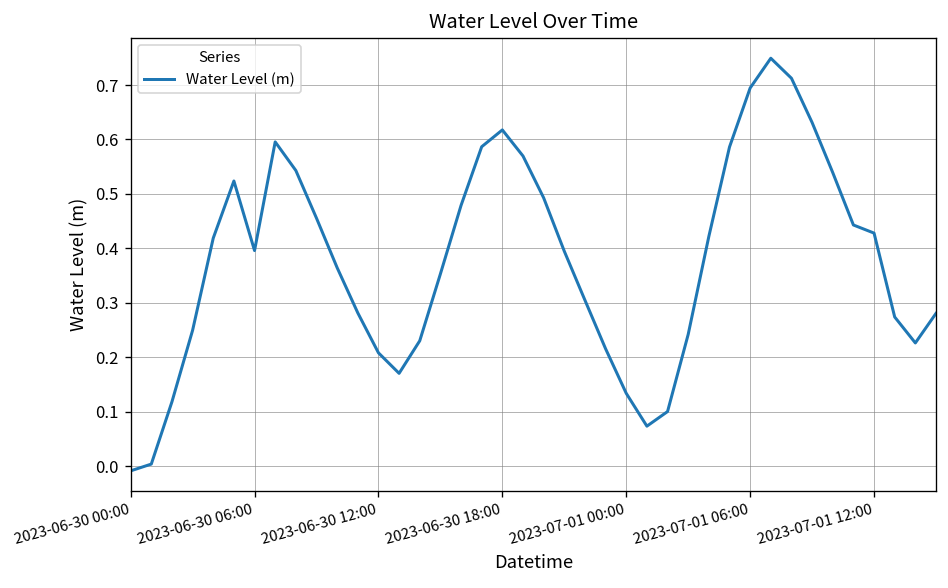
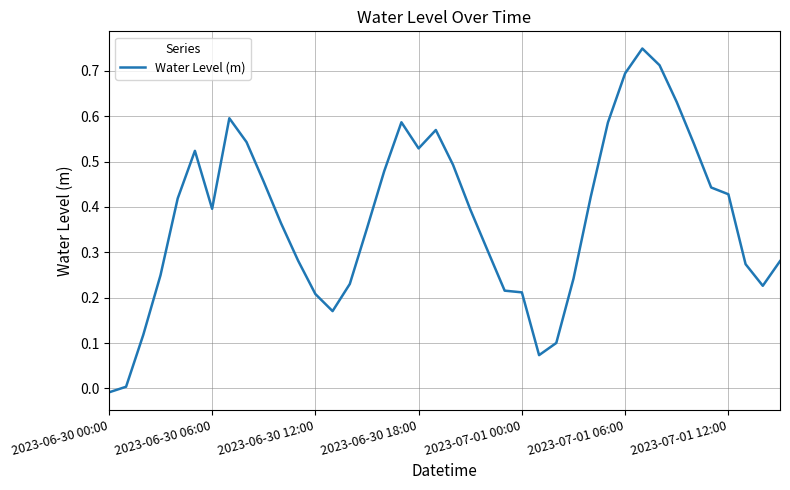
2023-06-30 18:00: 0.62 -> 0.53
2023-07-01 00:00: 0.13 -> 0.21
